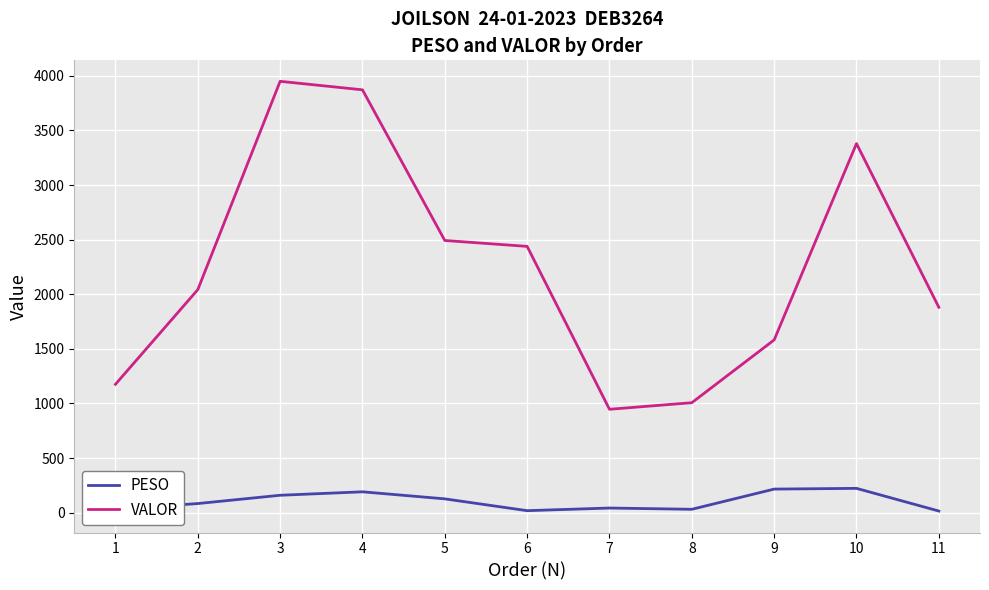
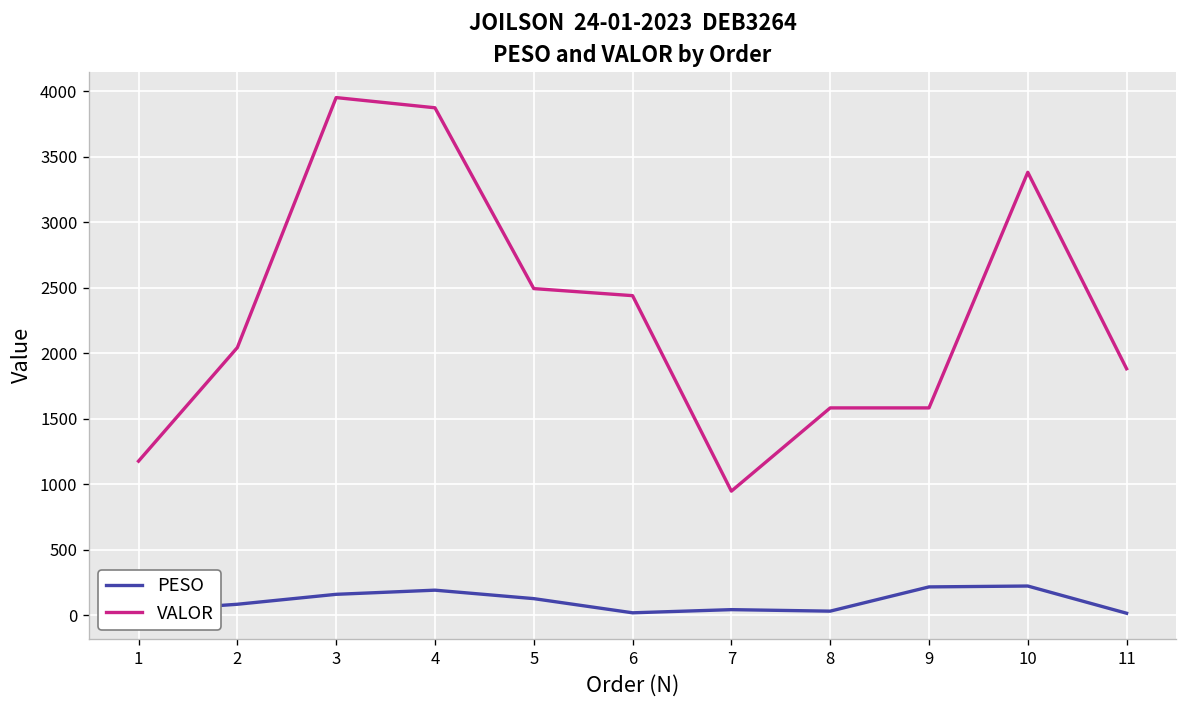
VALOR, 8: 1010 -> 1580
